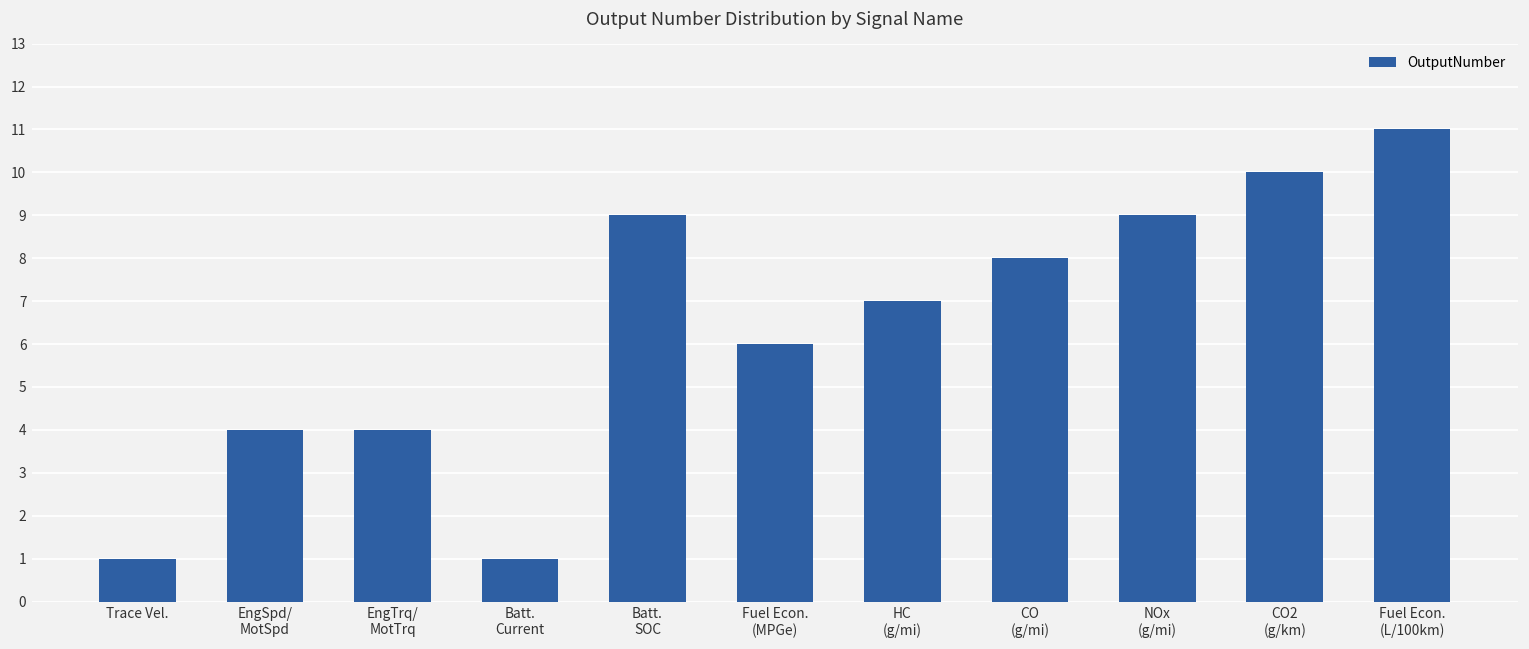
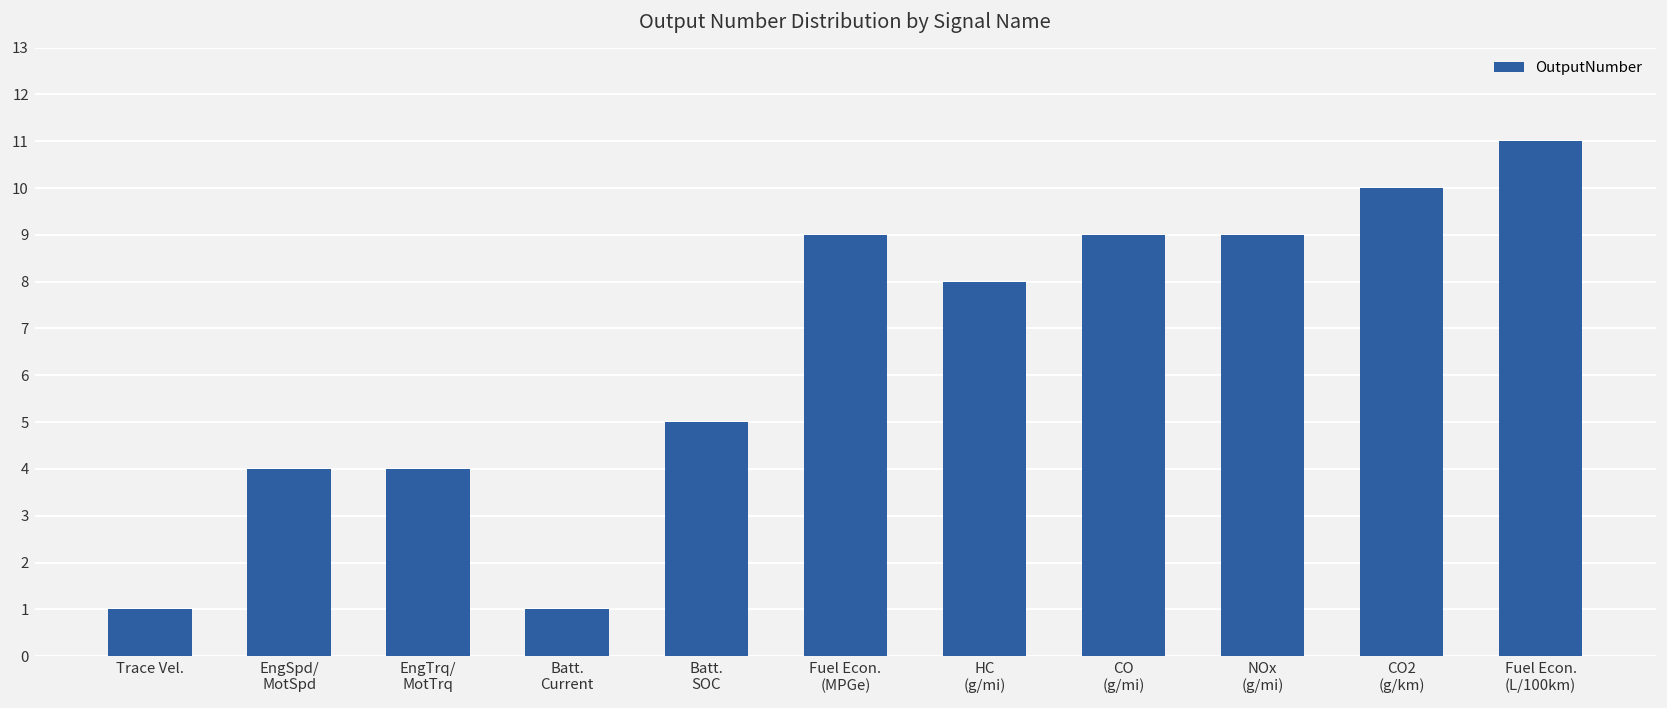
Batt. SOC: 9 -> 5
Fuel Econ. (MPGe): 6 -> 9
HC (g/mi): 7 -> 8
CO (g/mi): 8 -> 9
